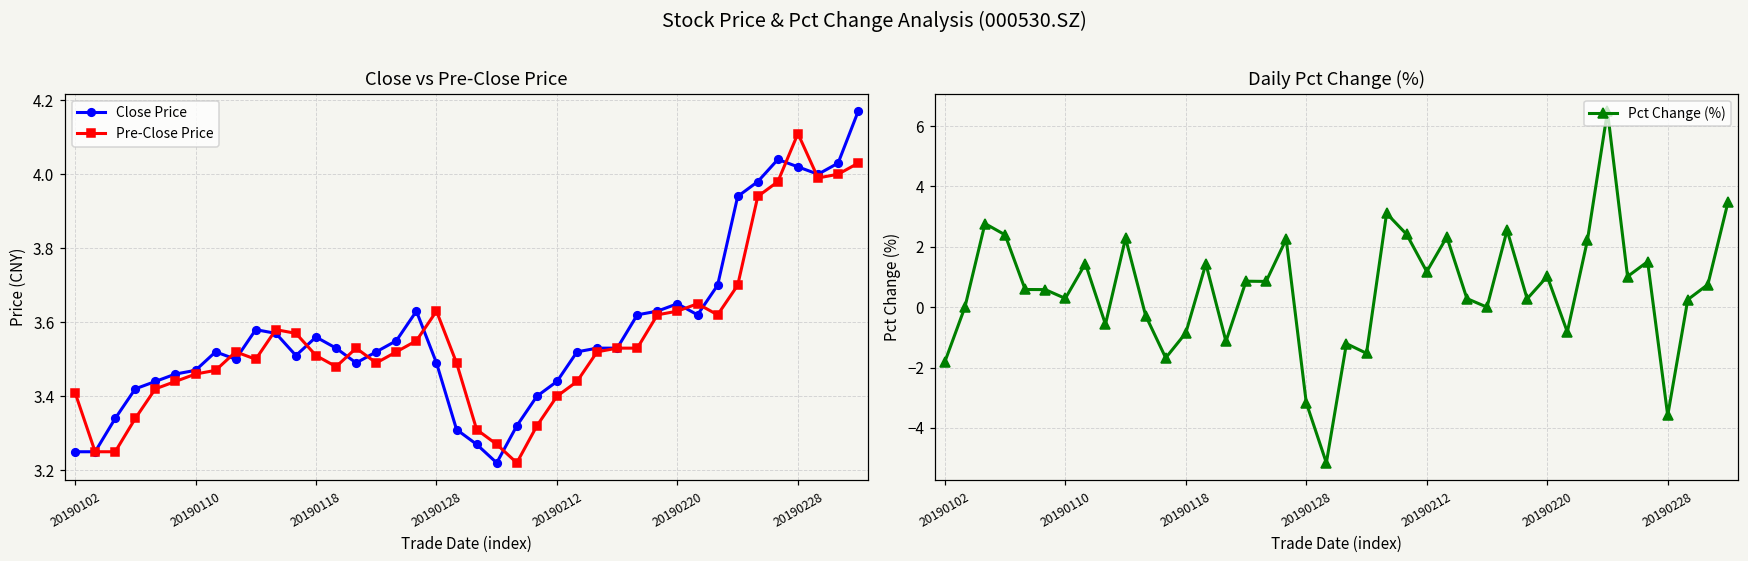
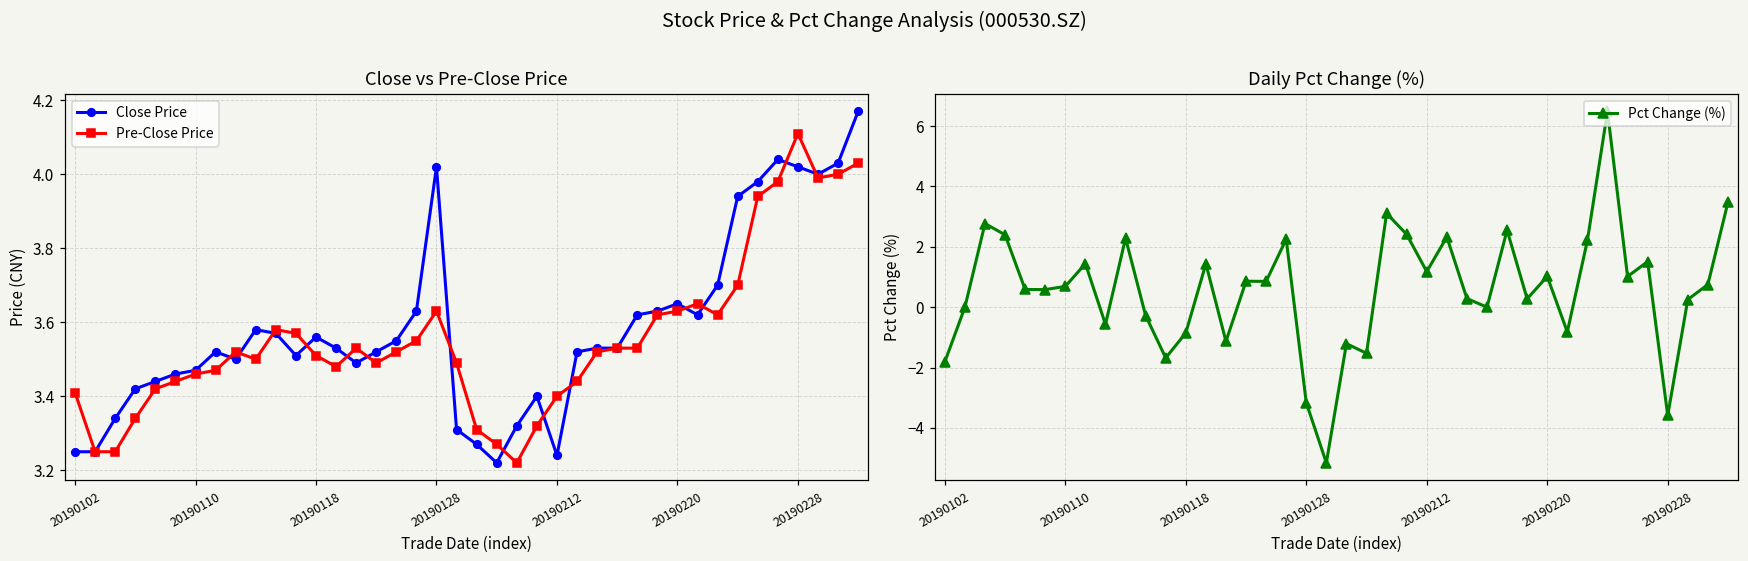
Close vs Pre-Close Price, Close Price, 20190128: 3.49 -> 4.02
Close vs Pre-Close Price, Close Price, 20190212: 3.44 -> 3.24
Daily Pct Change (%), 20190110: 0.3 -> 0.7
